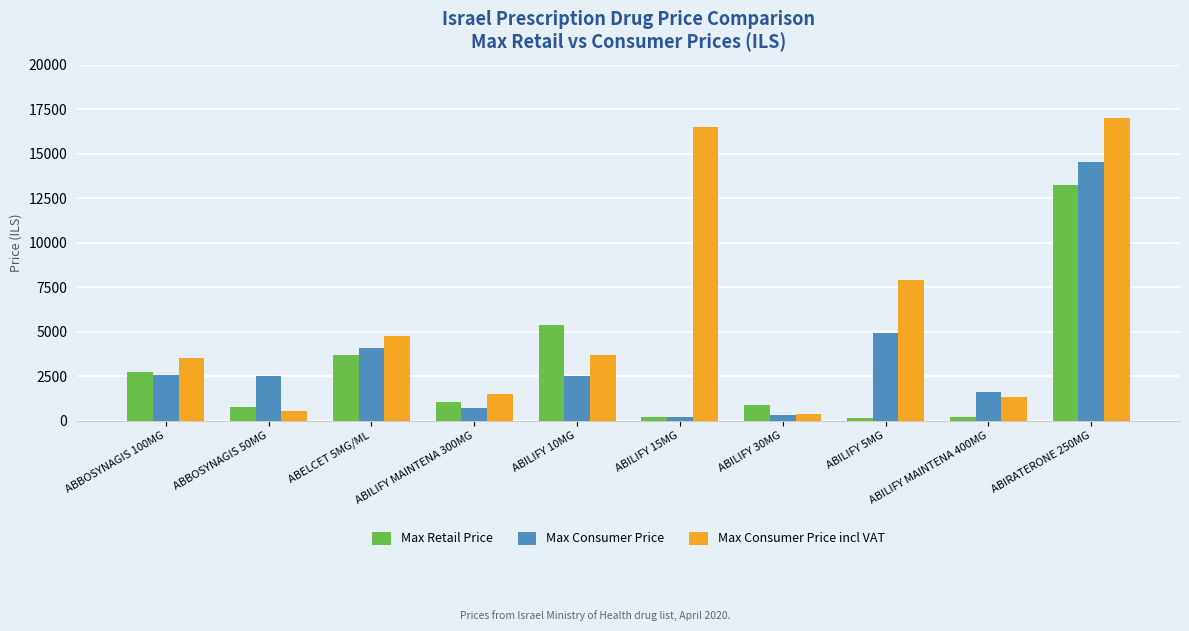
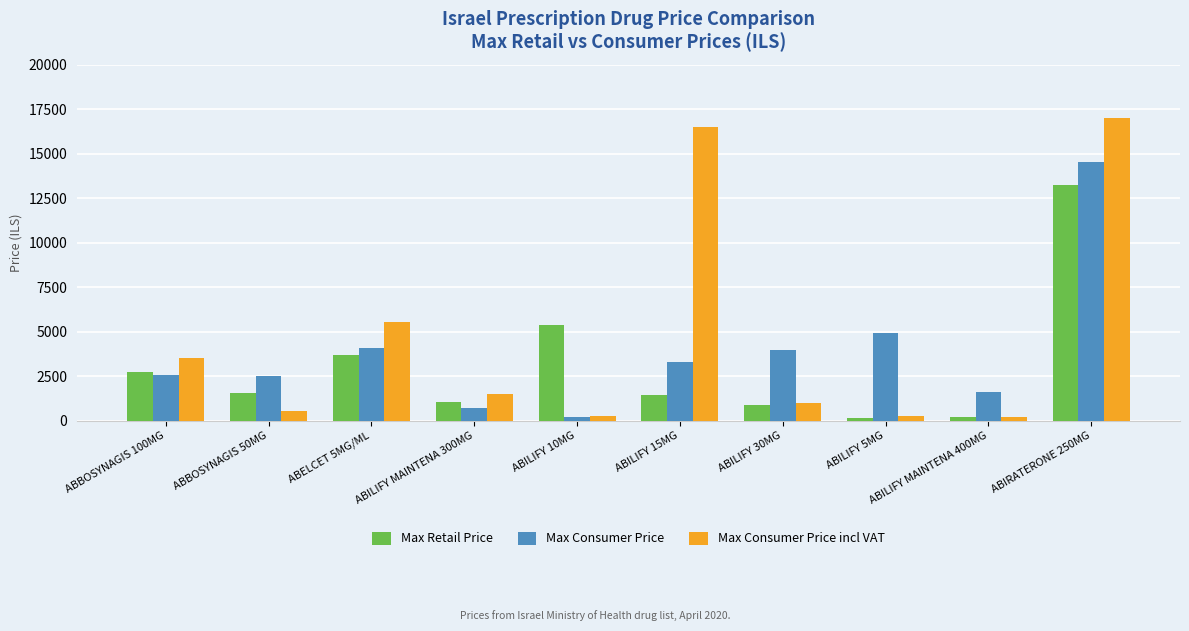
Max Retail Price, ABBOSYNAGIS 50MG: 800 -> 1600
Max Consumer Price incl VAT, ABELCET 5MG/ML: 4800 -> 5500
Max Consumer Price, ABILIFY 10MG: 2500 -> 200
Max Consumer Price incl VAT, ABILIFY 10MG: 3700 -> 300
Max Retail Price, ABILIFY 15MG: 200 -> 1400
Max Consumer Price, ABILIFY 15MG: 200 -> 3300
Max Consumer Price, ABILIFY 30MG: 300 -> 4000
Max Consumer Price incl VAT, ABILIFY 30MG: 400 -> 1000
Max Consumer Price incl VAT, ABILIFY 5MG: 7900 -> 200
Max Consumer Price incl VAT, ABILIFY MAINTENA 400MG: 1300 -> 200
